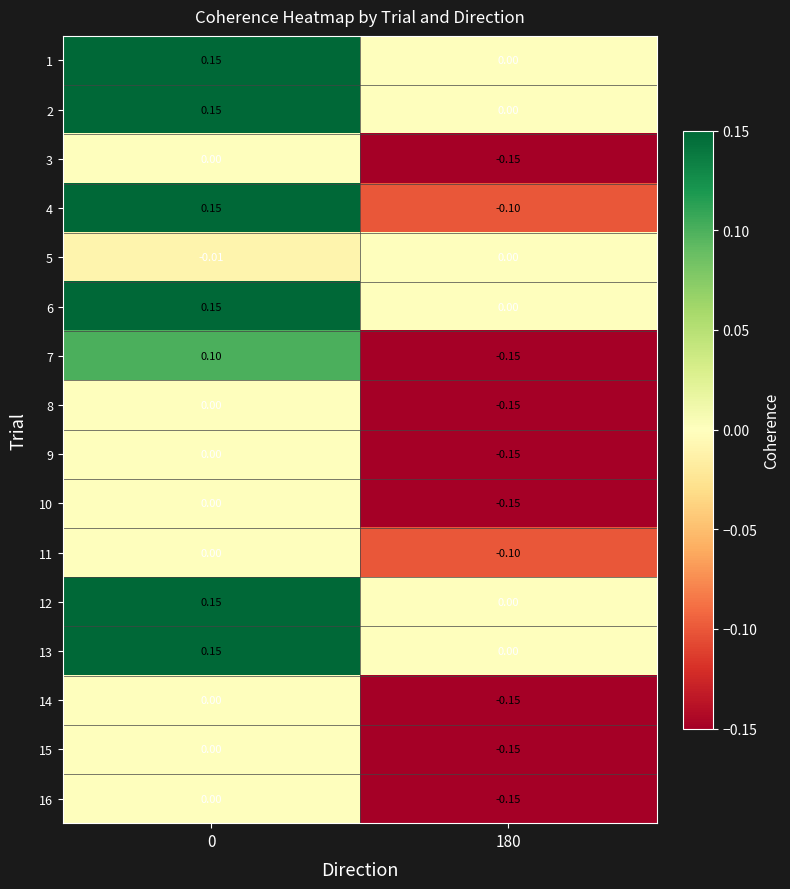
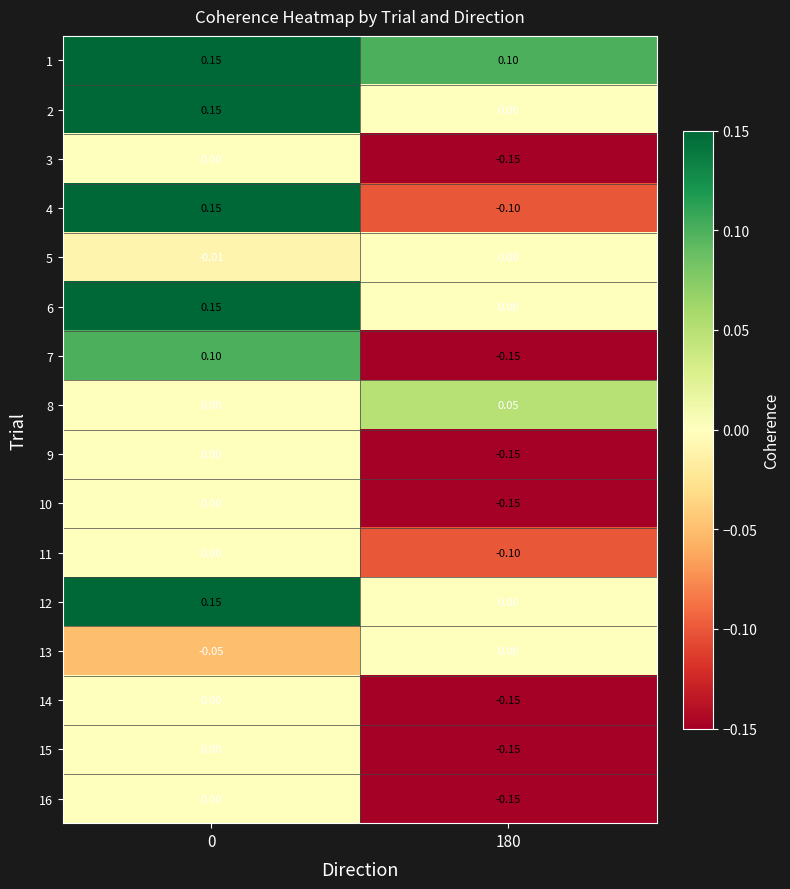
1, 180: 0.00 -> 0.10
8, 180: -0.15 -> 0.05
13, 0: 0.15 -> -0.05
